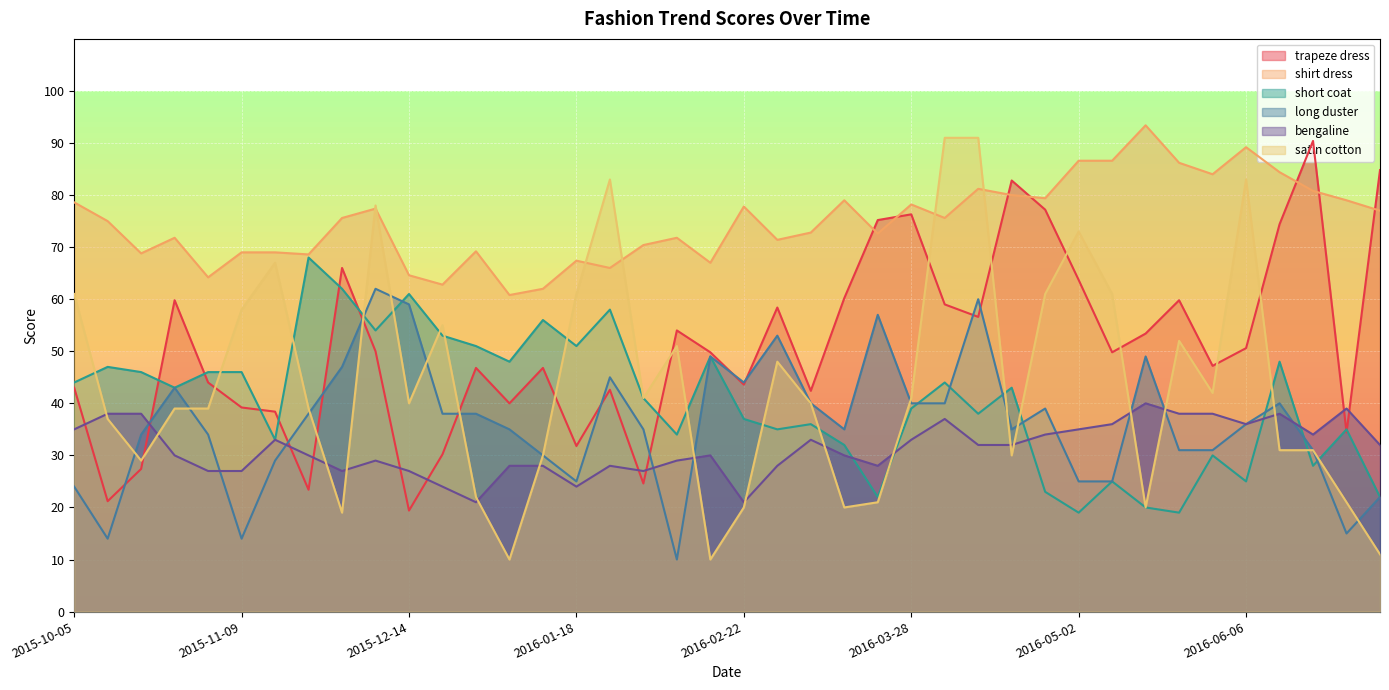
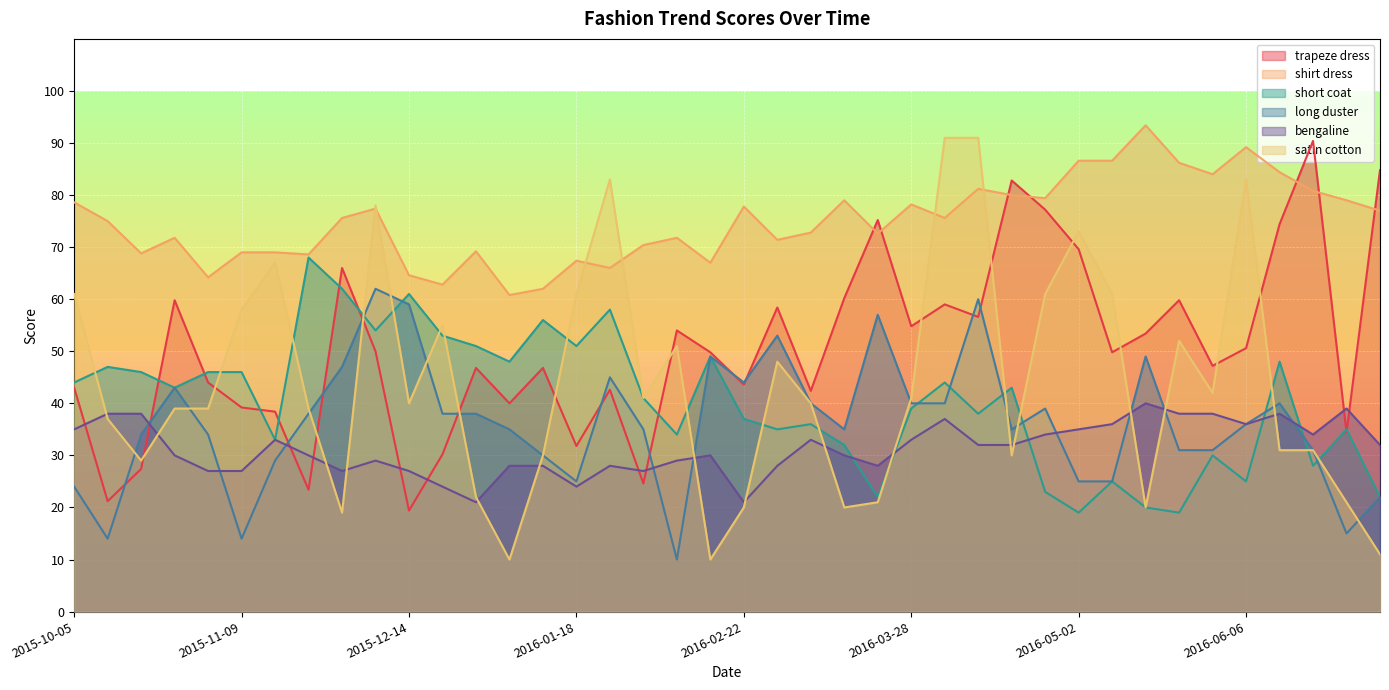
trapeze dress, 2016-03-28: 76 -> 55
trapeze dress, 2016-05-02: 64 -> 70
